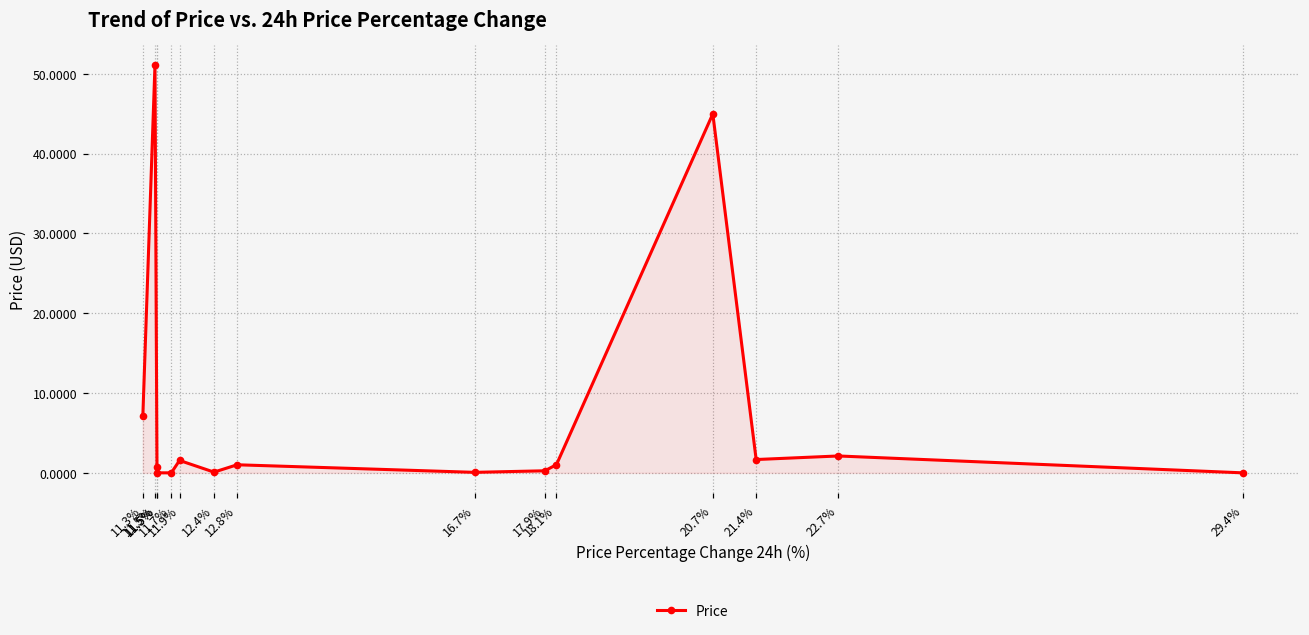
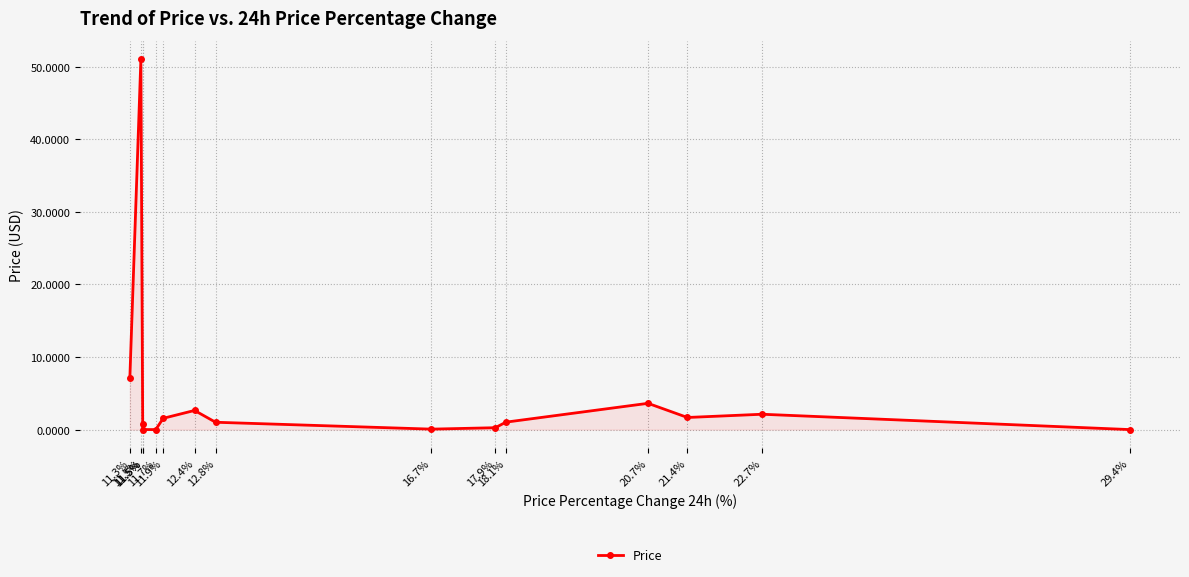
12.4%: 0 -> 3
20.7%: 45 -> 4
